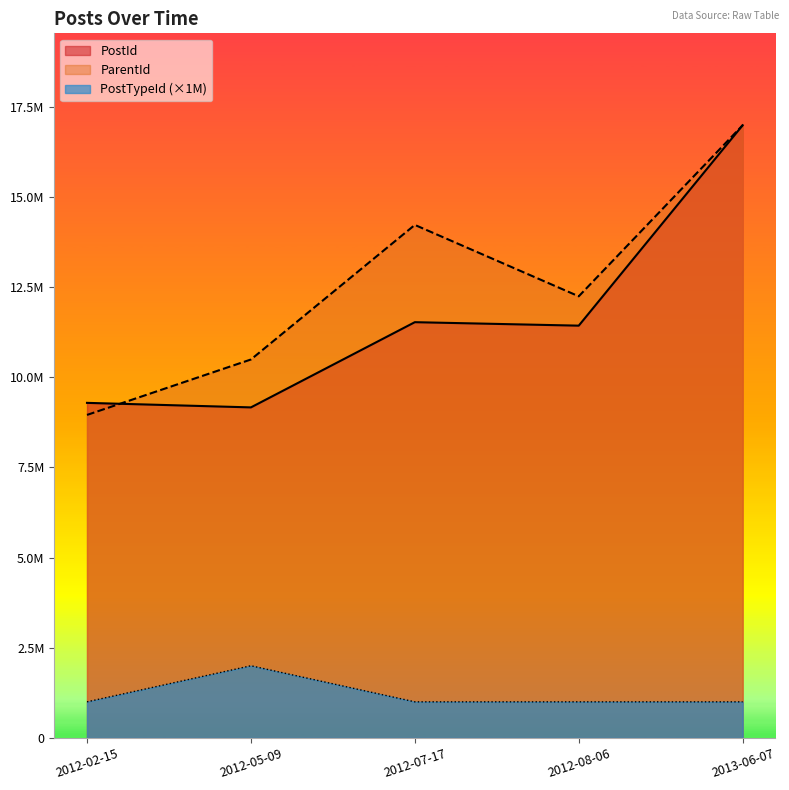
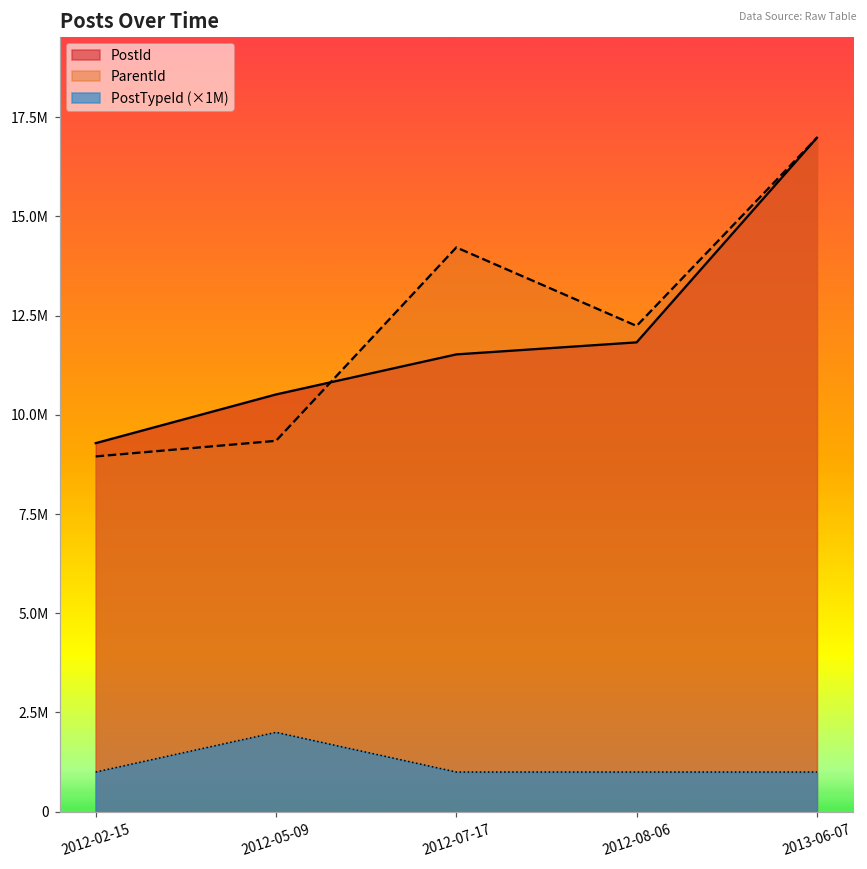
PostId, 2012-05-09: 9200000 -> 10500000
ParentId, 2012-05-09: 10500000 -> 9300000
PostId, 2012-08-06: 11400000 -> 11800000
